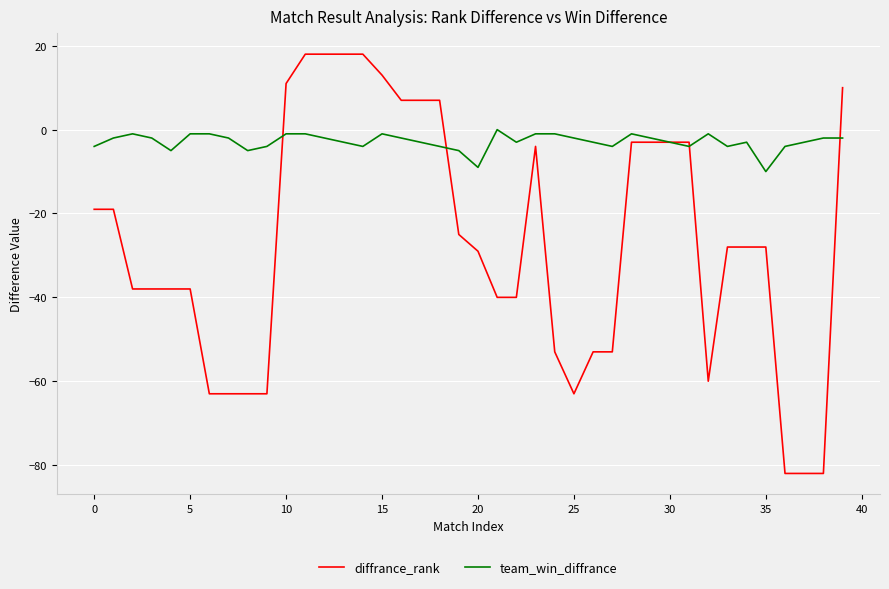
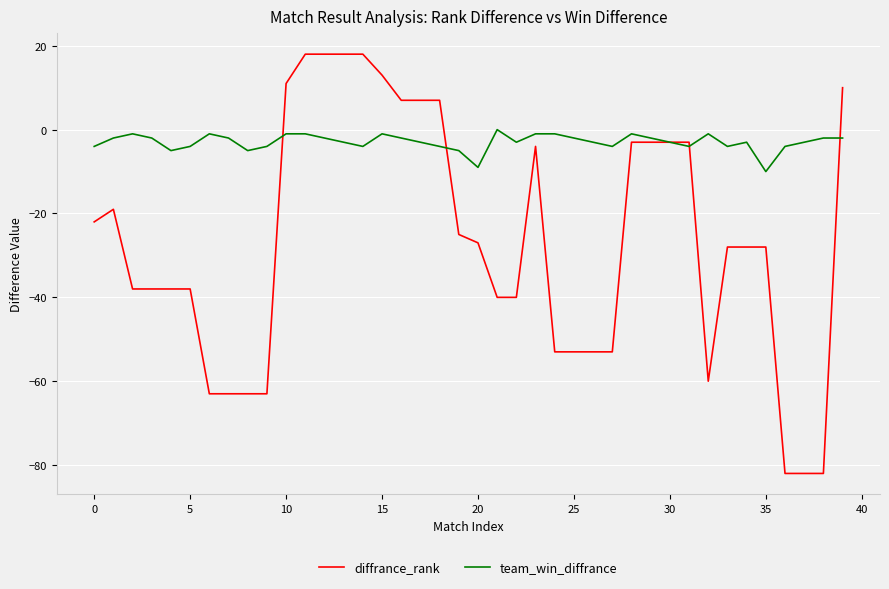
diffrance_rank, 0: -19 -> -22
team_win_diffrance, 5: -1 -> -4
diffrance_rank, 20: -29 -> -27
diffrance_rank, 25: -63 -> -53
